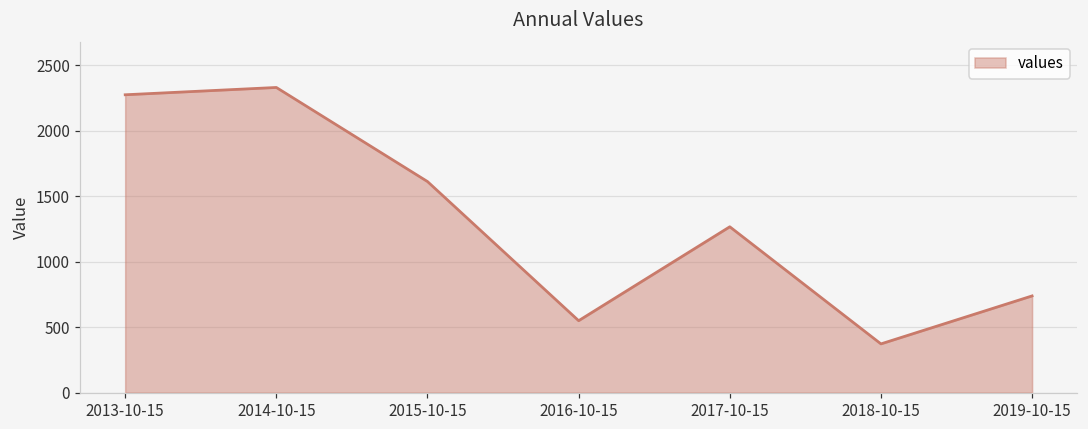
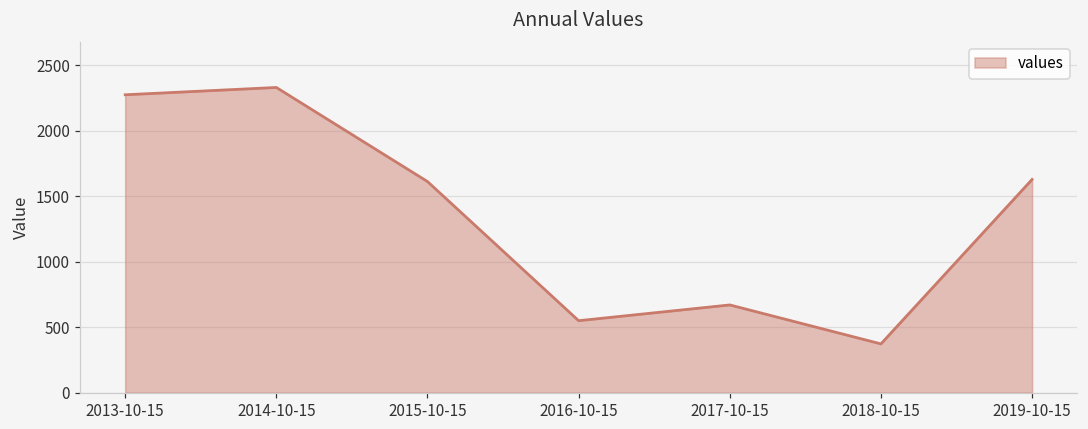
2017-10-15: 1270 -> 670
2019-10-15: 740 -> 1630
